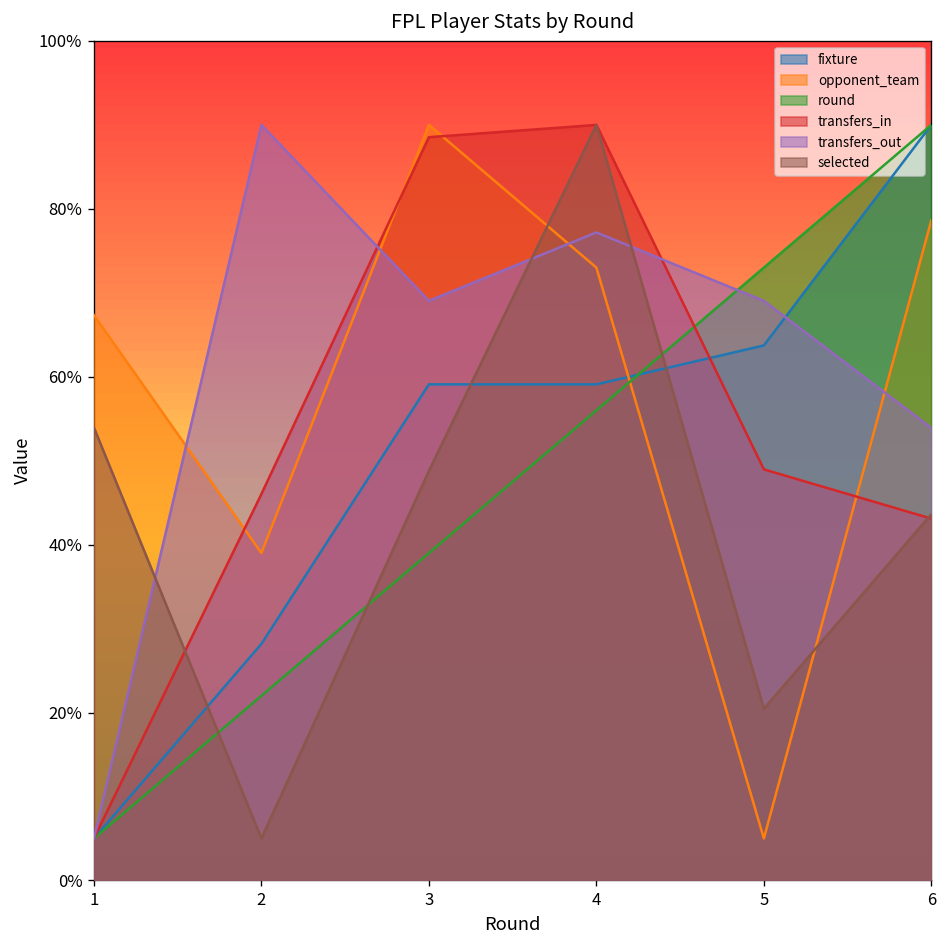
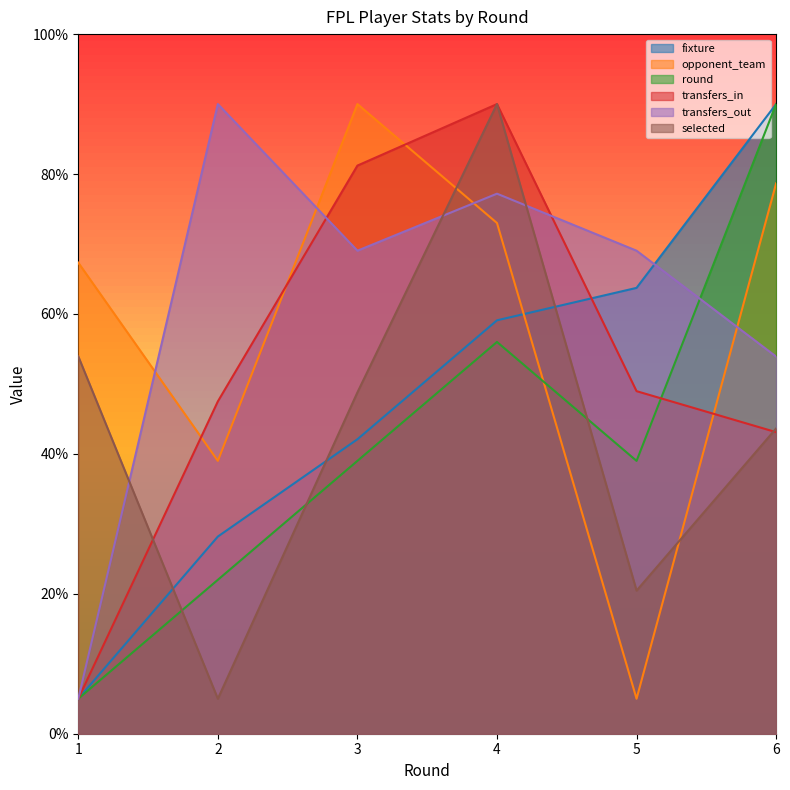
transfers_in, 2: 46% -> 48%
fixture, 3: 59% -> 42%
transfers_in, 3: 89% -> 81%
round, 5: 73% -> 39%
